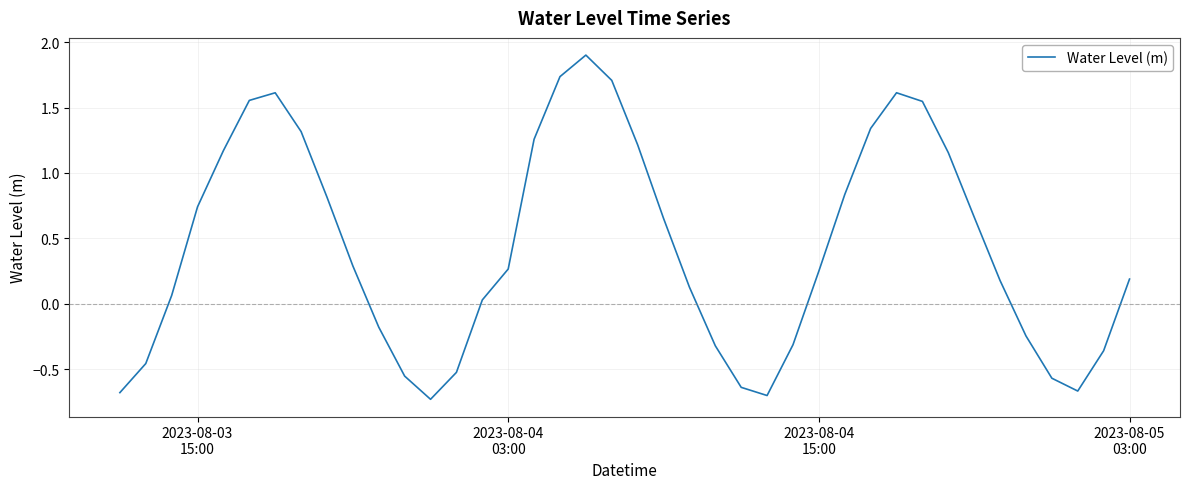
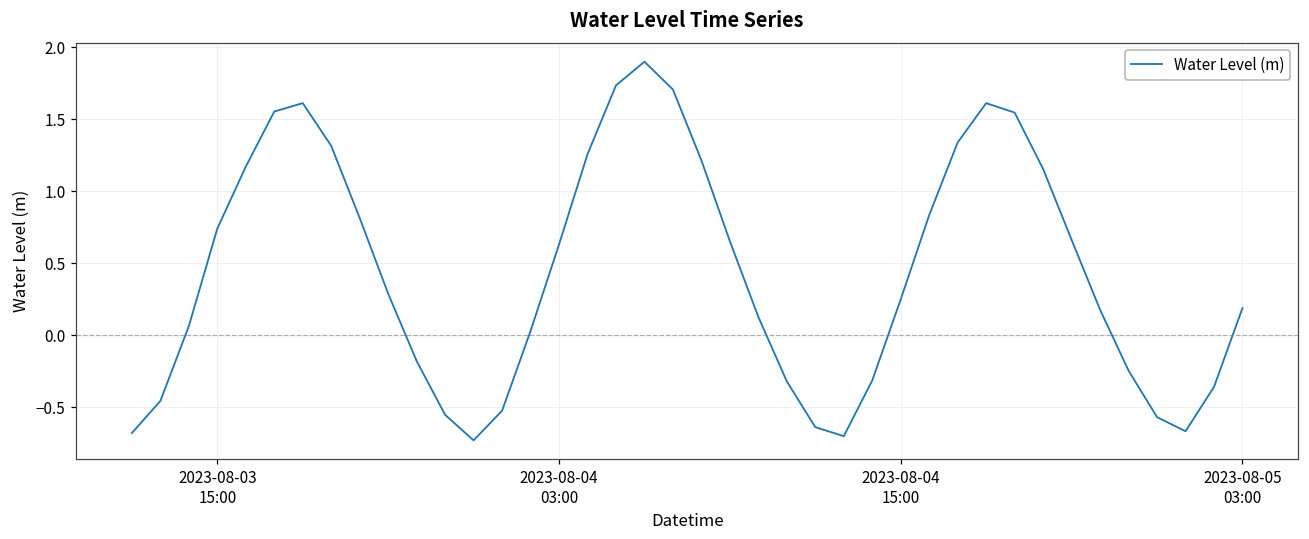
2023-08-04 03:00: 0.27 -> 0.63
